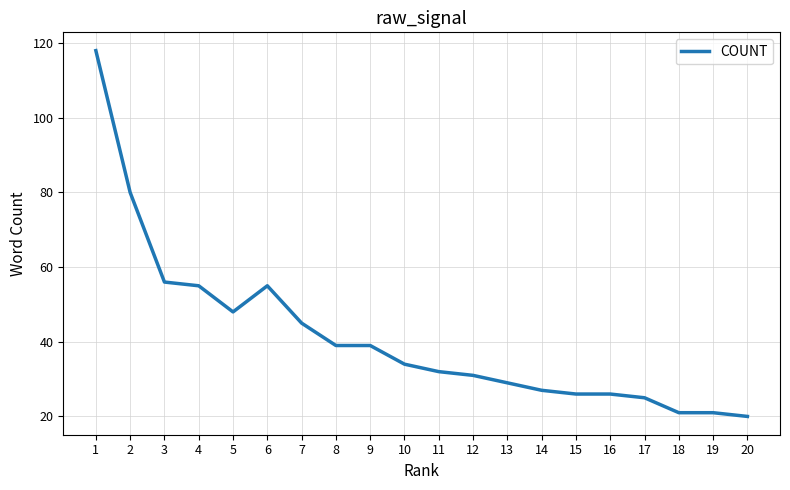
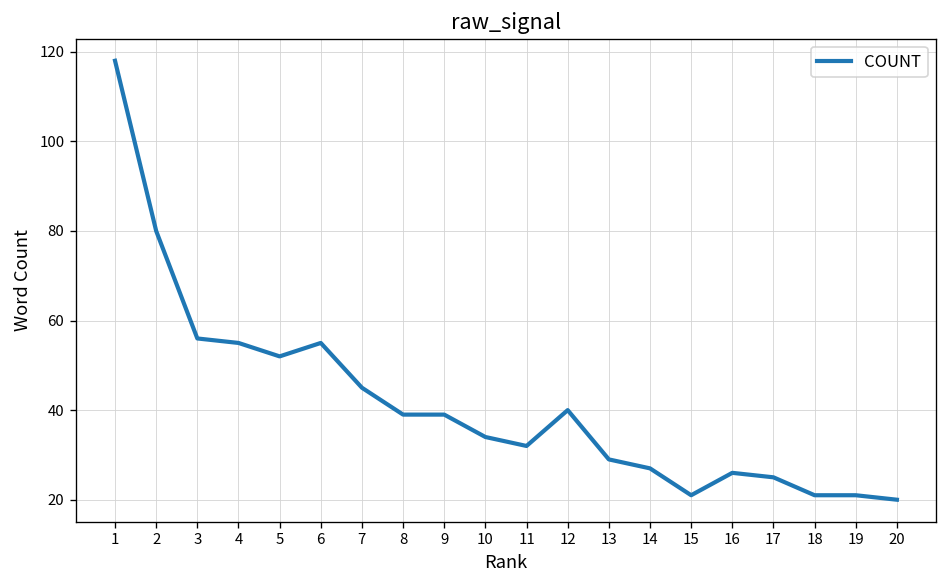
5: 48 -> 52
12: 31 -> 40
15: 26 -> 21
